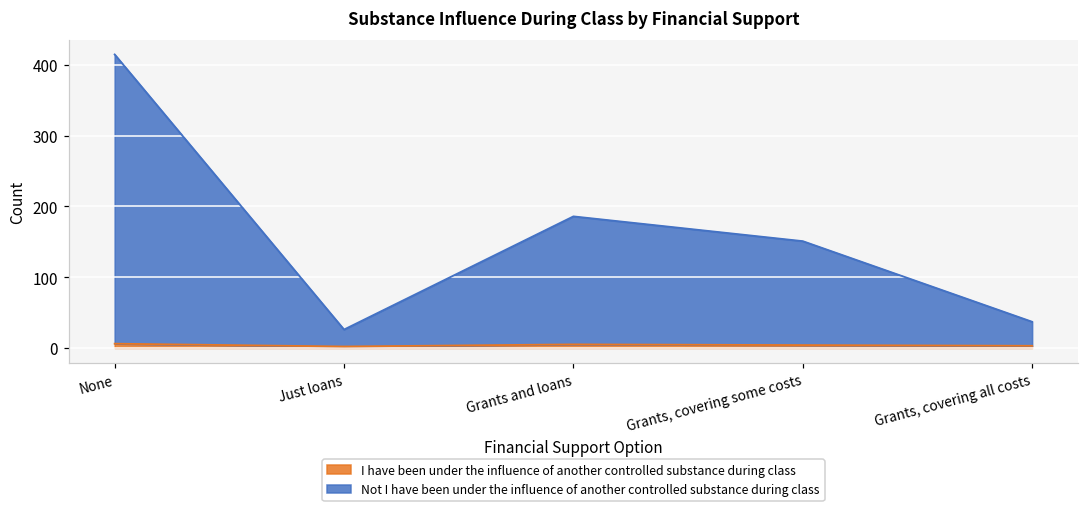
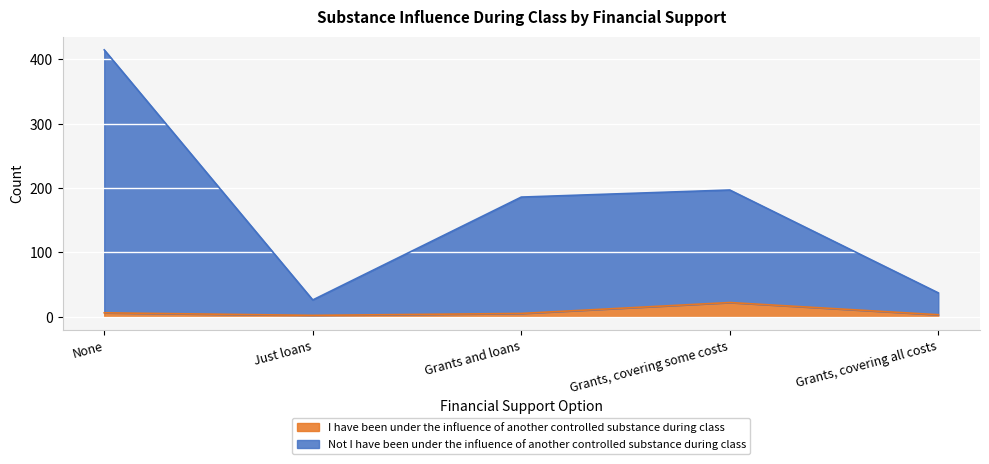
I have been under the influence of another controlled substance during class, Grants, covering some costs: 0 -> 20
Not I have been under the influence of another controlled substance during class, Grants, covering some costs: 150 -> 180
